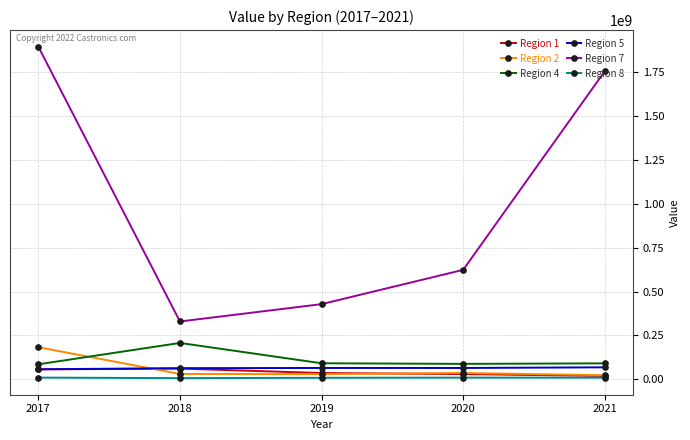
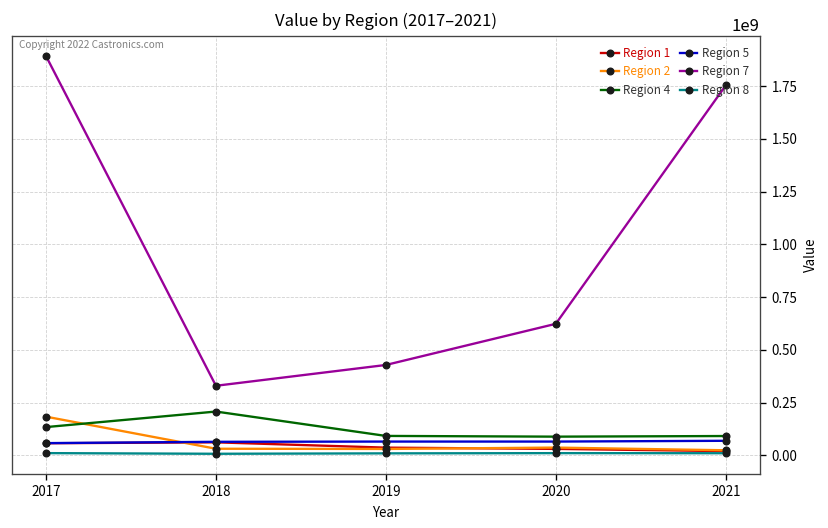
Region 4, 2017: 90000000 -> 130000000
